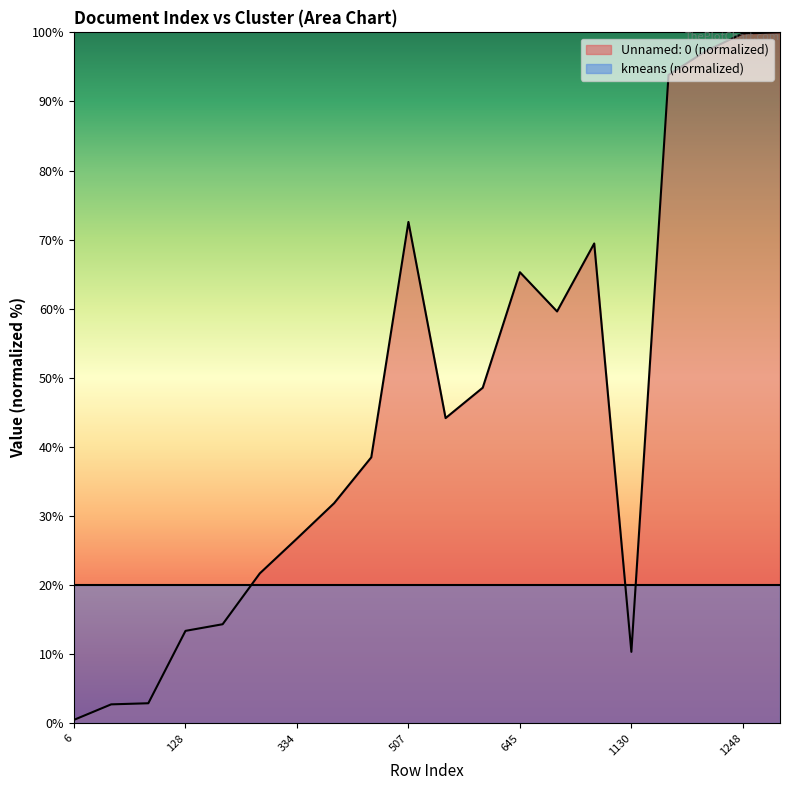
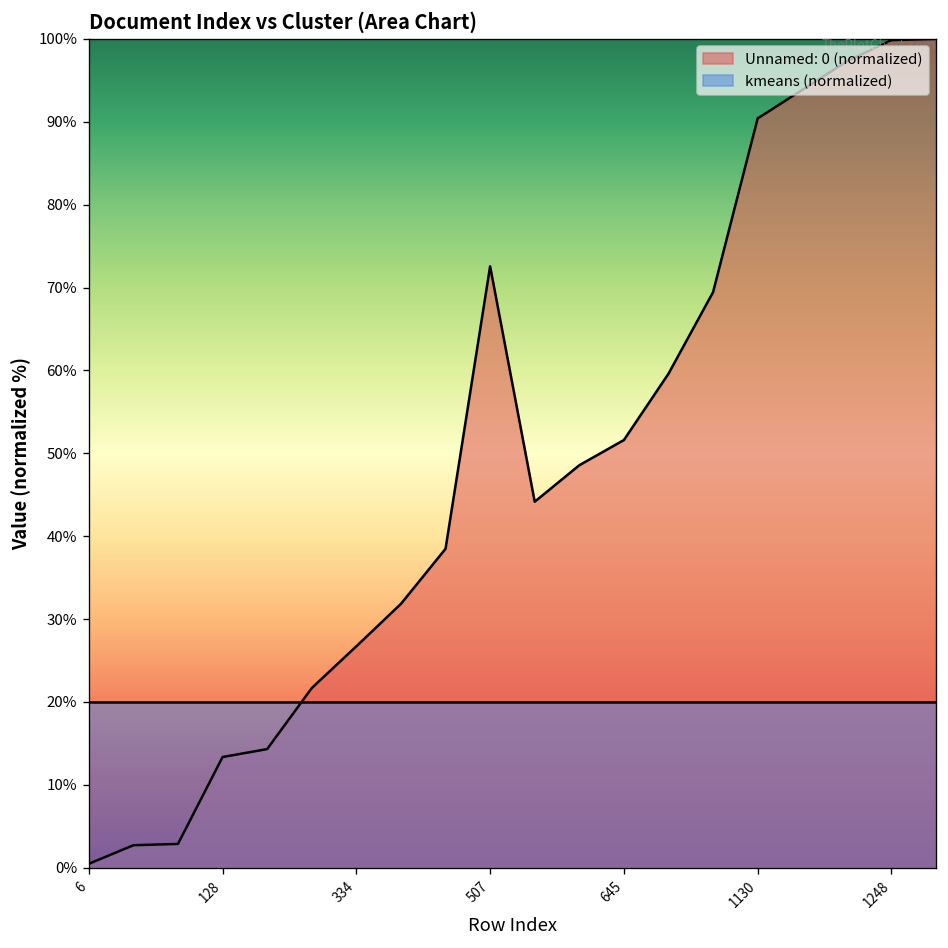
Unnamed: 0 (normalized), 645: 65% -> 52%
Unnamed: 0 (normalized), 1130: 10% -> 90%
